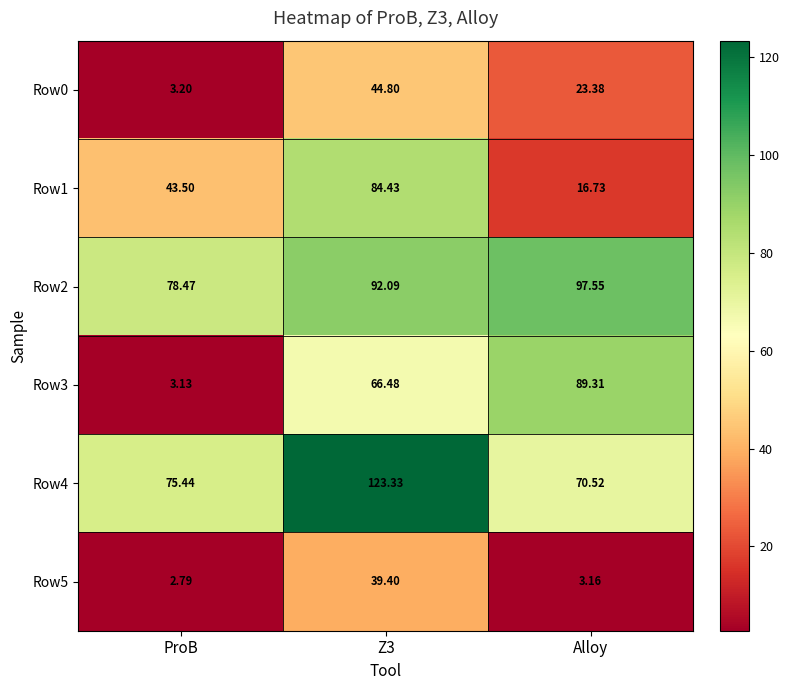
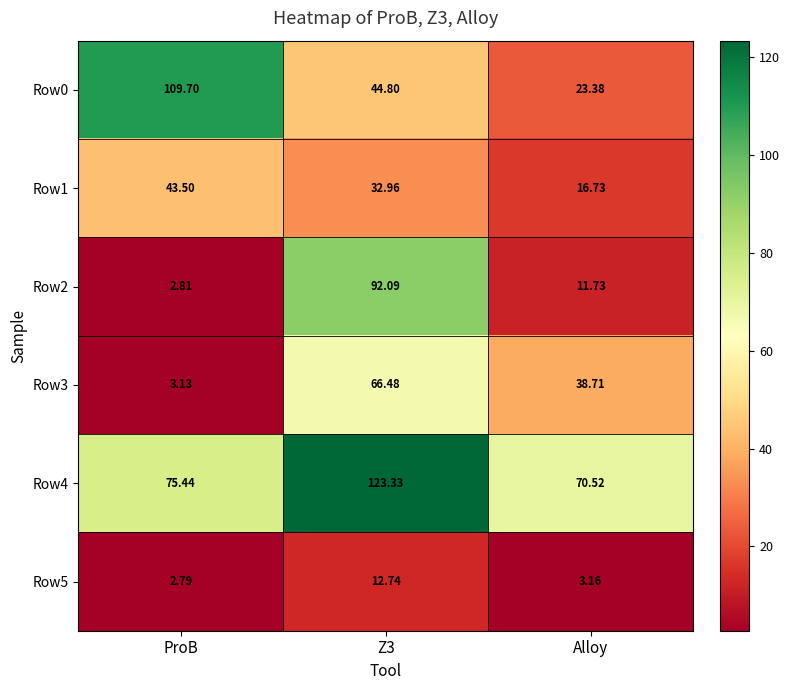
Row0, ProB: 3.20 -> 109.70
Row1, Z3: 84.43 -> 32.96
Row2, ProB: 78.47 -> 2.81
Row2, Alloy: 97.55 -> 11.73
Row3, Alloy: 89.31 -> 38.71
Row5, Z3: 39.40 -> 12.74
